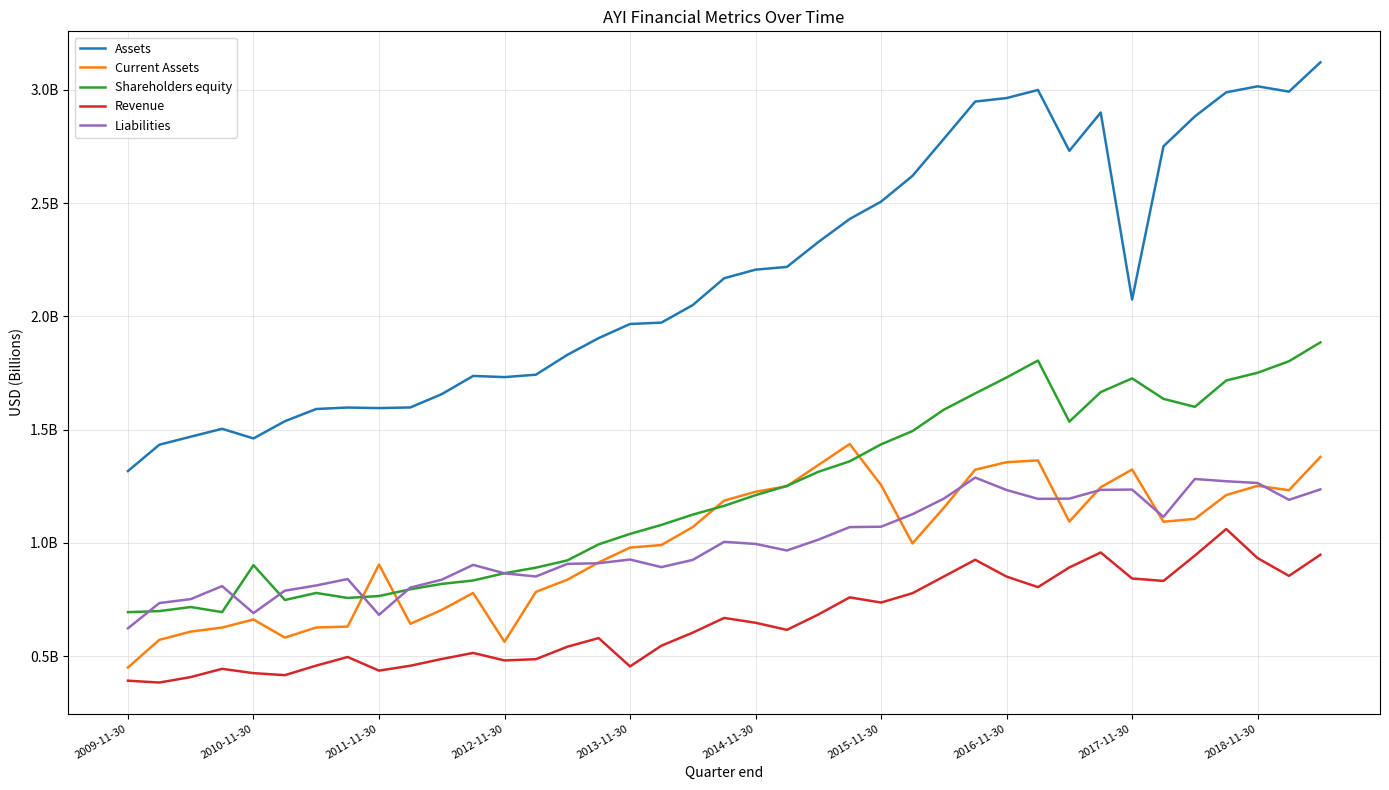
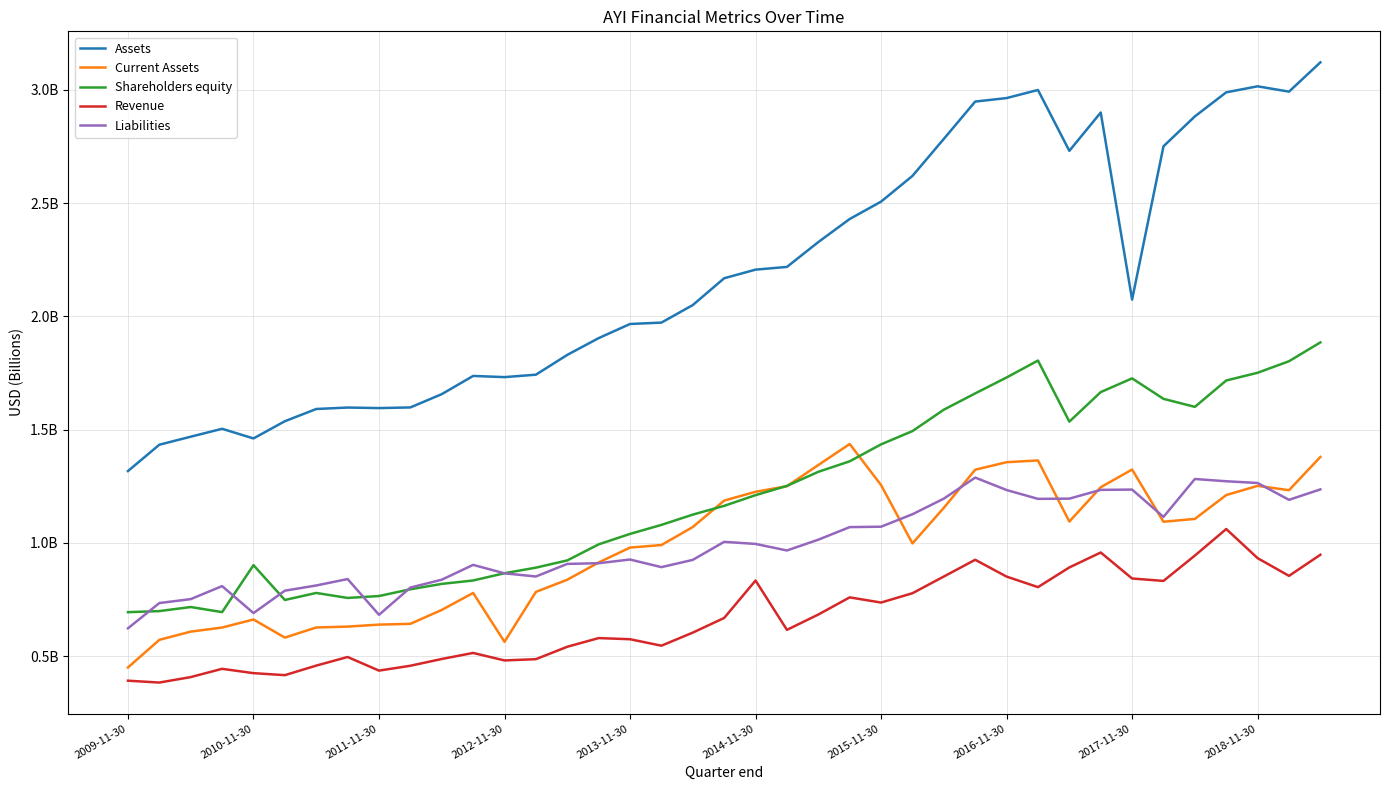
Current Assets, 2011-11-30: 900000000 -> 640000000
Revenue, 2013-11-30: 450000000 -> 570000000
Revenue, 2014-11-30: 650000000 -> 830000000
